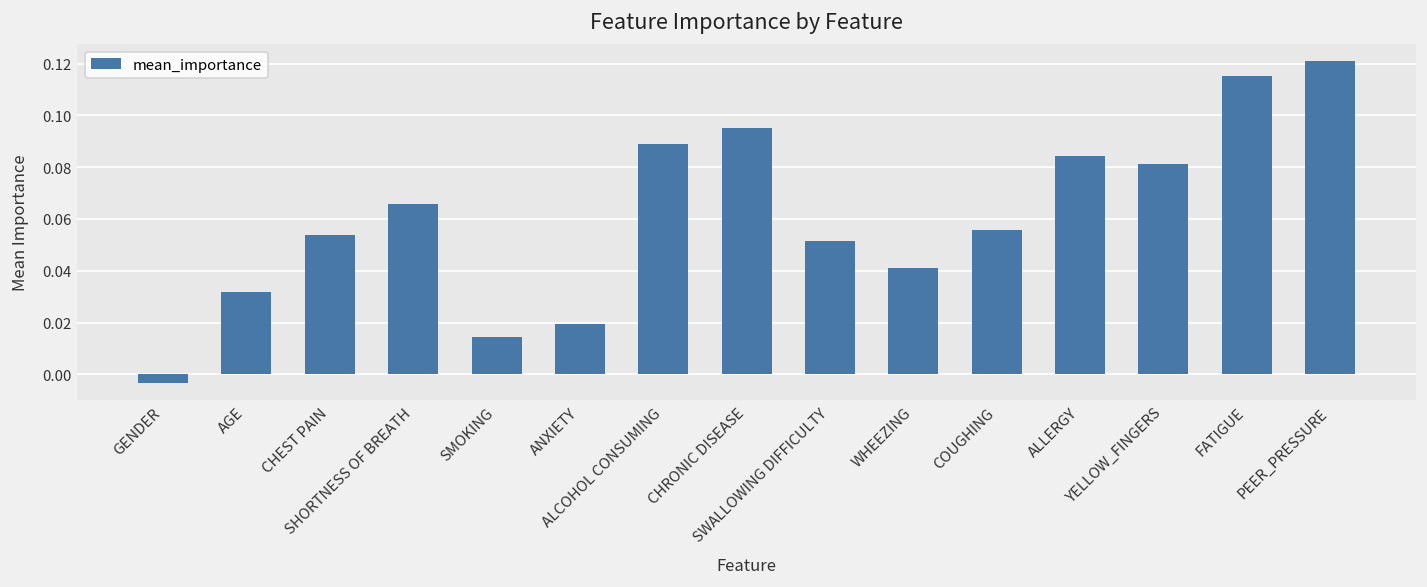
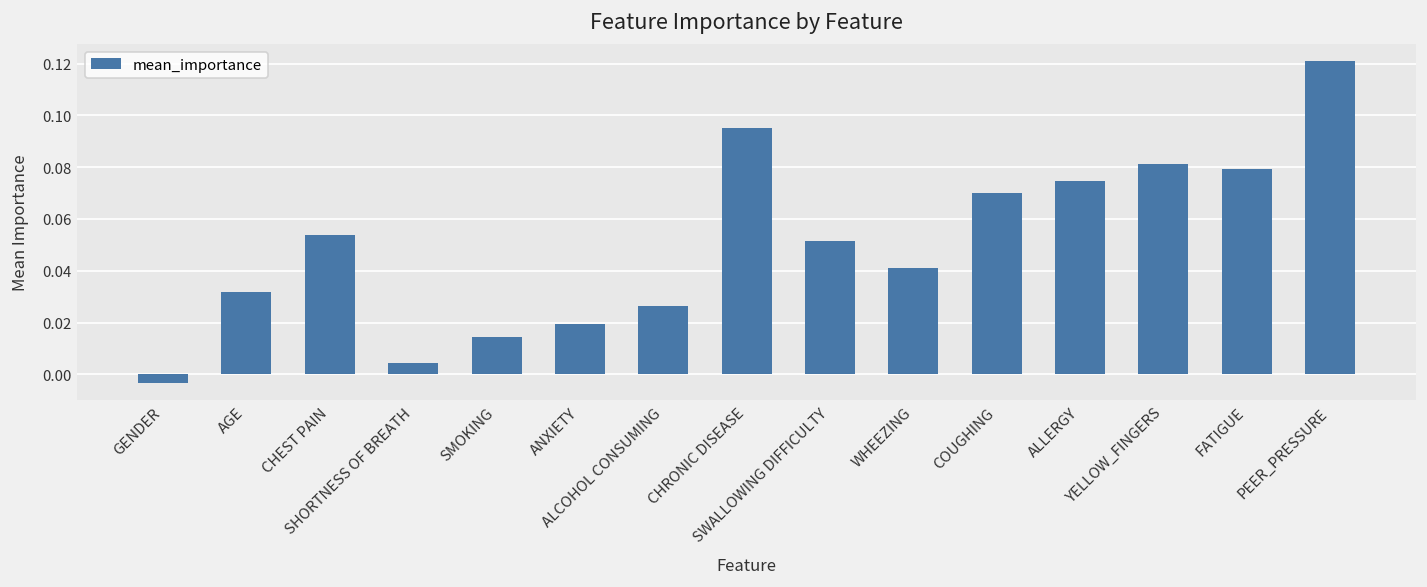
SHORTNESS OF BREATH: 0.066 -> 0.004
ALCOHOL CONSUMING: 0.089 -> 0.026
COUGHING: 0.056 -> 0.070
ALLERGY: 0.084 -> 0.075
FATIGUE: 0.115 -> 0.079
